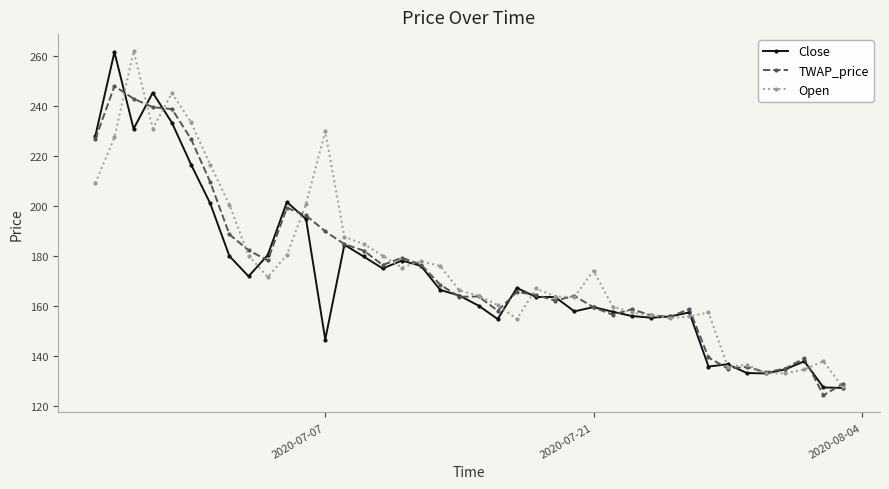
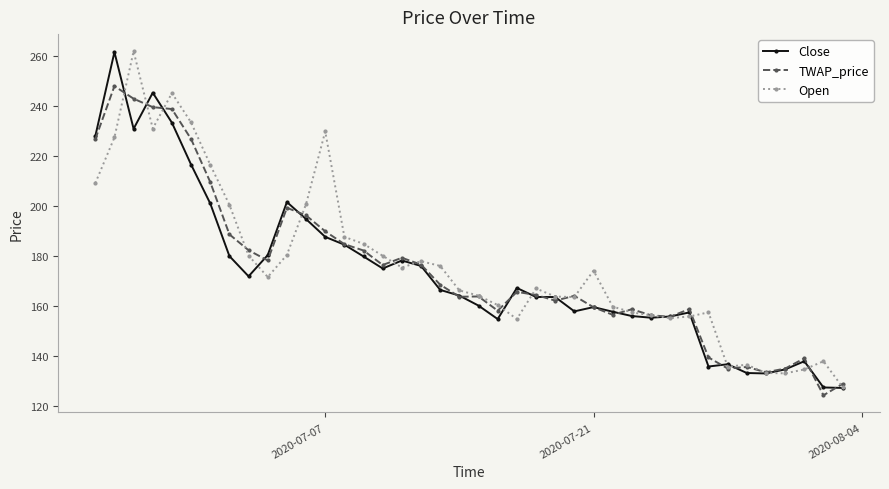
Close, 2020-07-07: 147 -> 188
